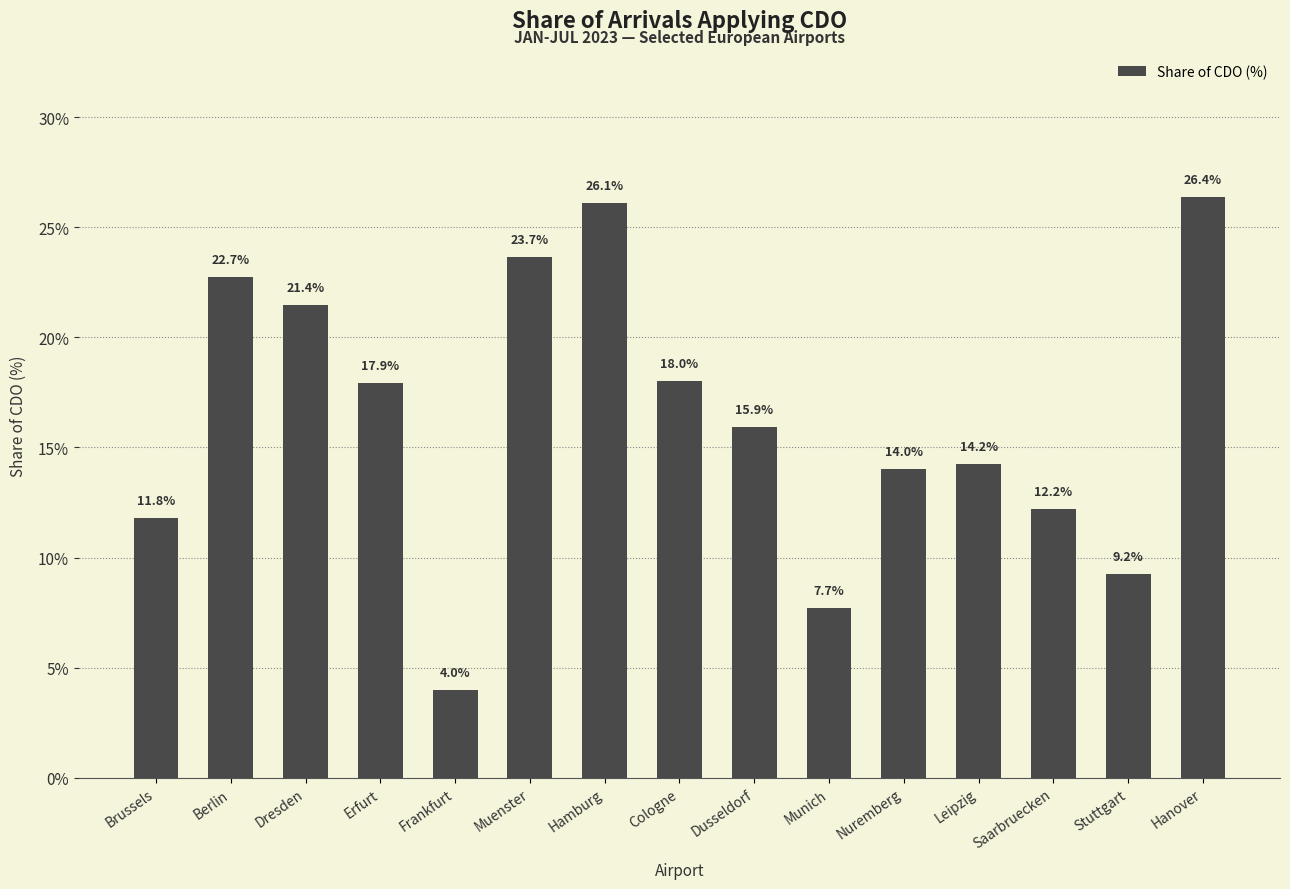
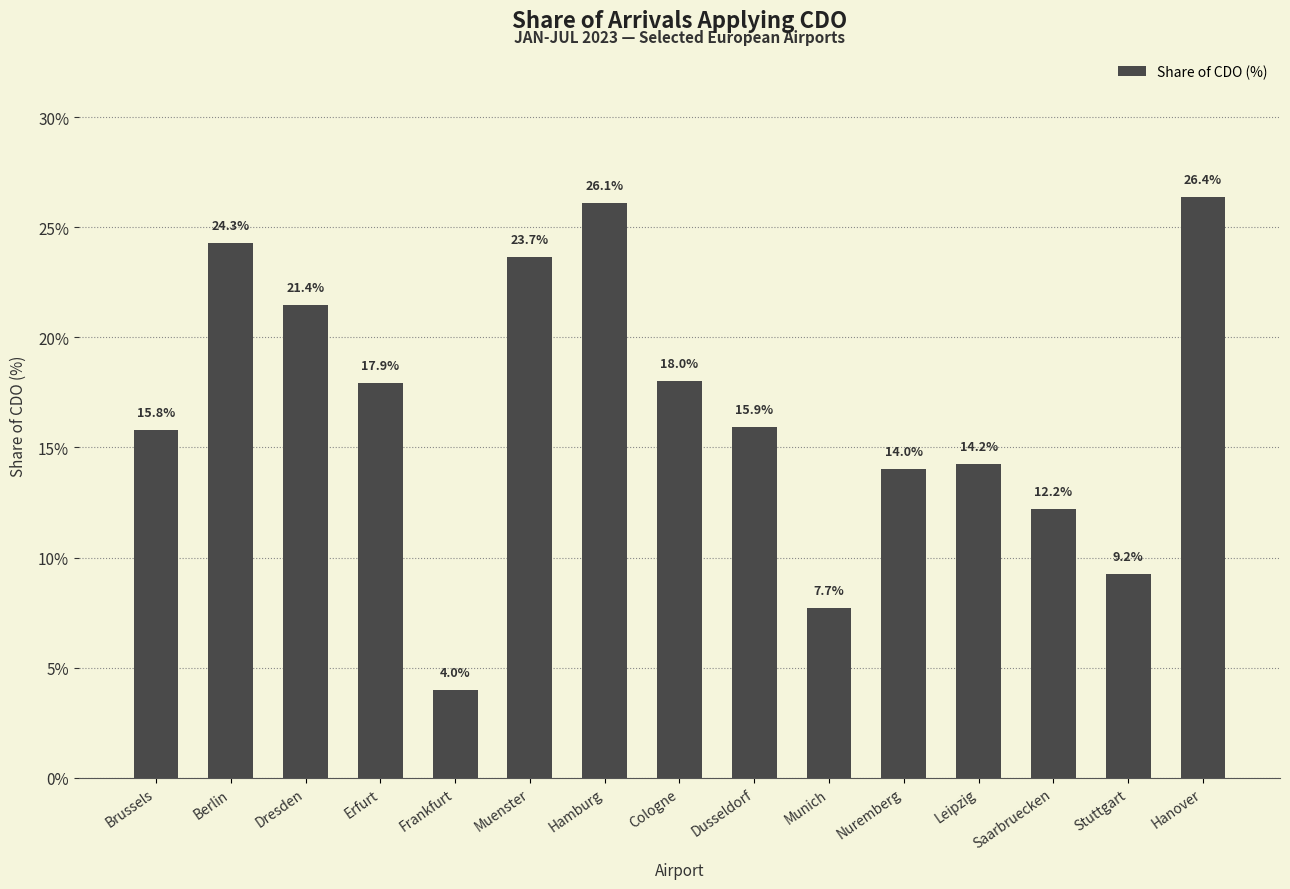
Brussels: 11.8% -> 15.8%
Berlin: 22.7% -> 24.3%
